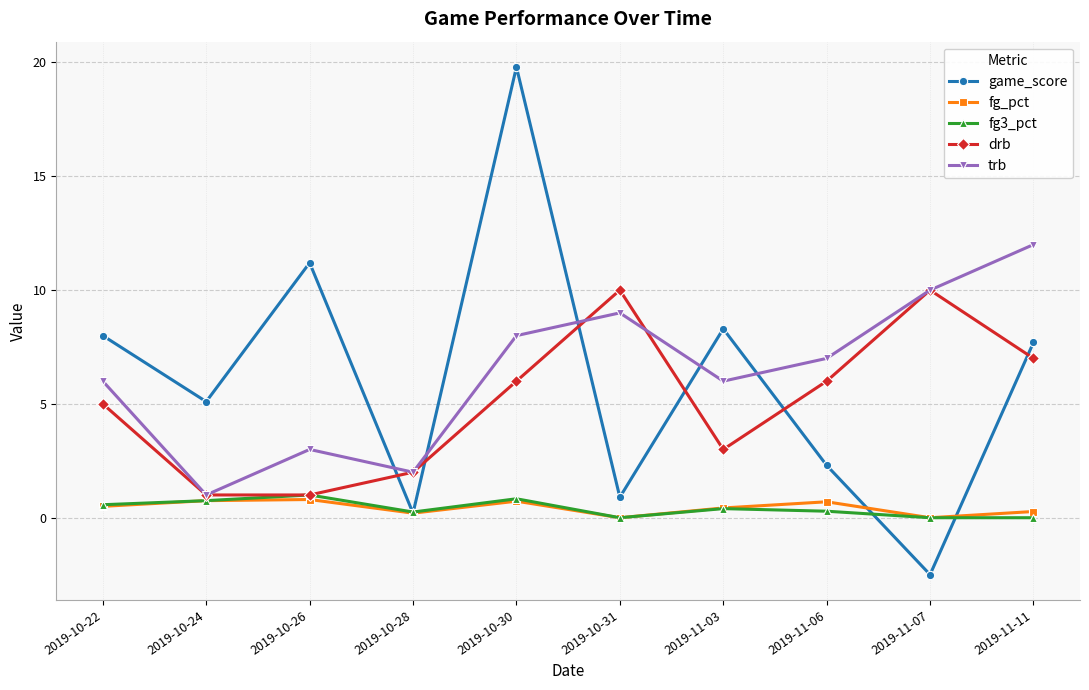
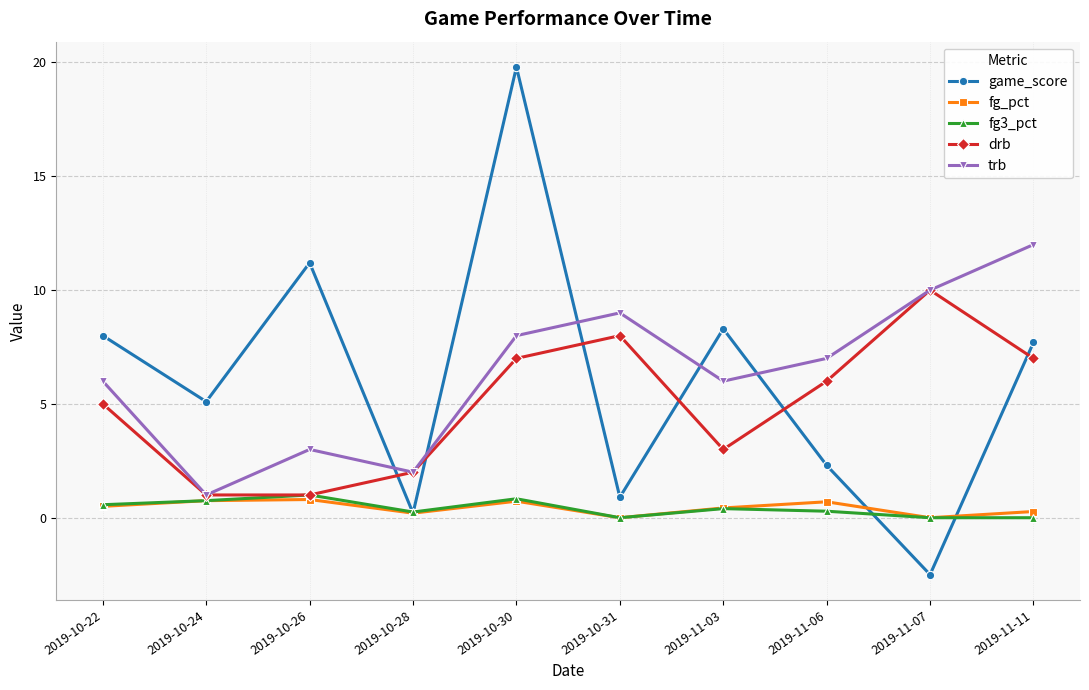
drb, 2019-10-30: 6 -> 7
drb, 2019-10-31: 10 -> 8
